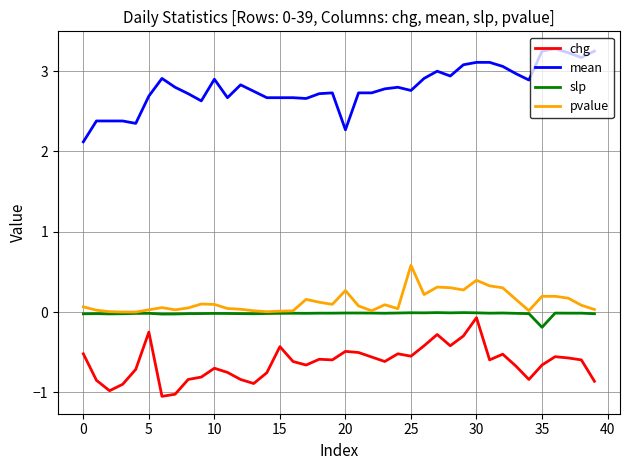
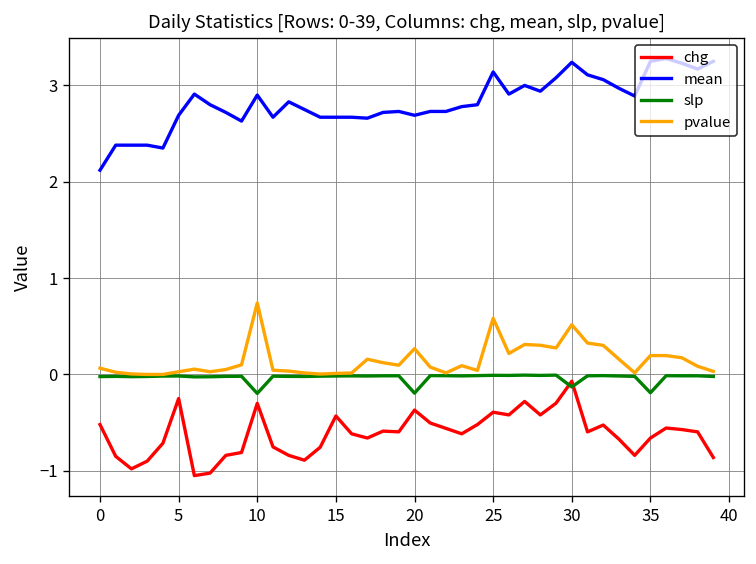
chg, 10: -0.7 -> -0.3
slp, 10: 0.0 -> -0.2
pvalue, 10: 0.1 -> 0.7
chg, 20: -0.5 -> -0.4
mean, 20: 2.3 -> 2.7
slp, 20: 0.0 -> -0.2
chg, 25: -0.6 -> -0.4
mean, 25: 2.8 -> 3.1
mean, 30: 3.1 -> 3.2
slp, 30: 0.0 -> -0.1
pvalue, 30: 0.4 -> 0.5
